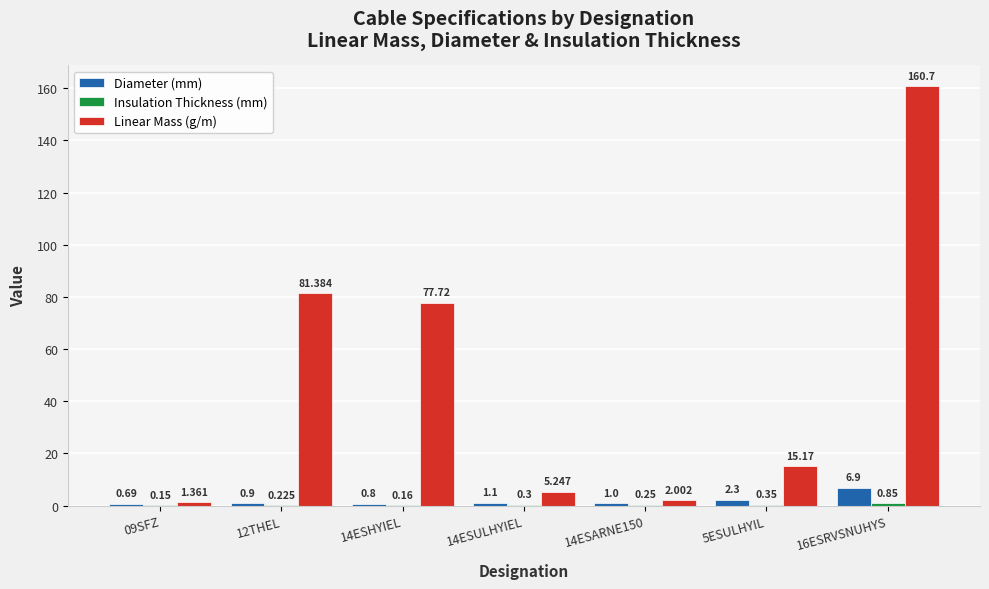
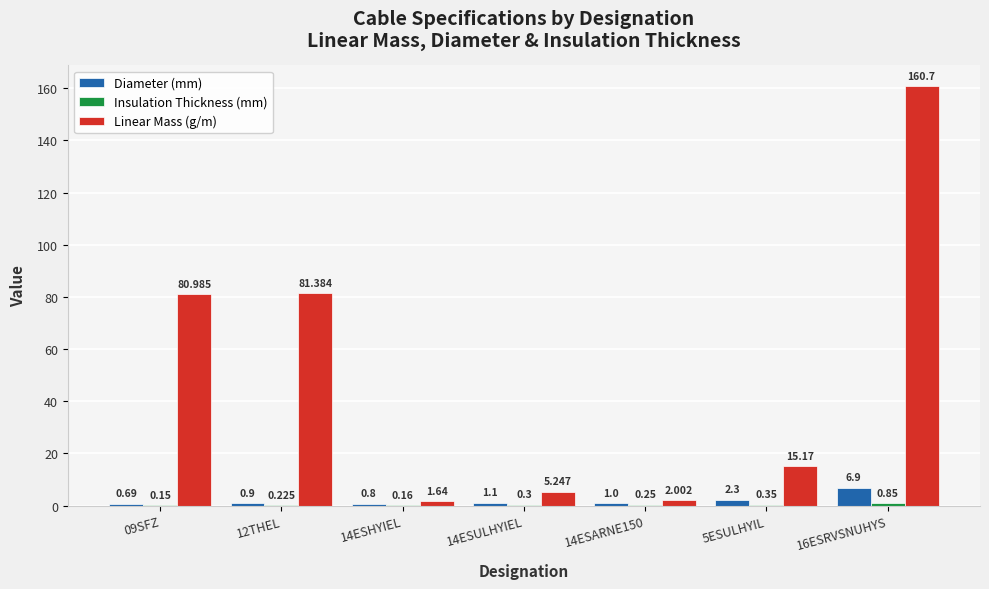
Linear Mass (g/m), 09SFZ: 1.361 -> 80.985
Linear Mass (g/m), 14ESHYIEL: 77.72 -> 1.64
